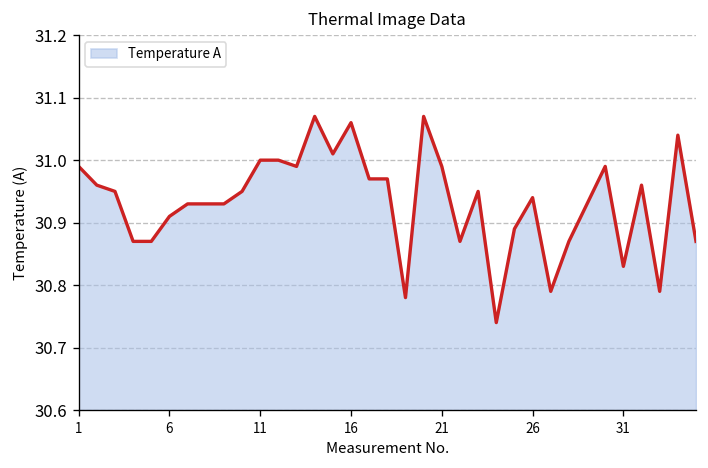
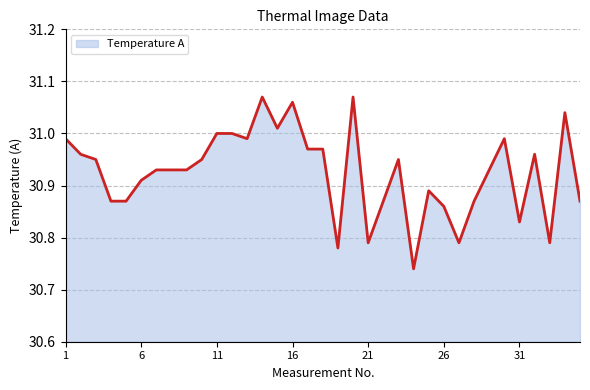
21: 30.99 -> 30.79
26: 30.94 -> 30.86
